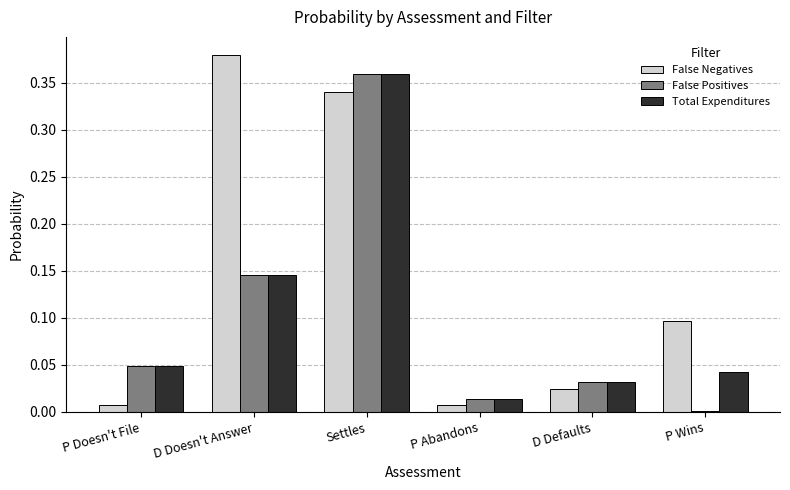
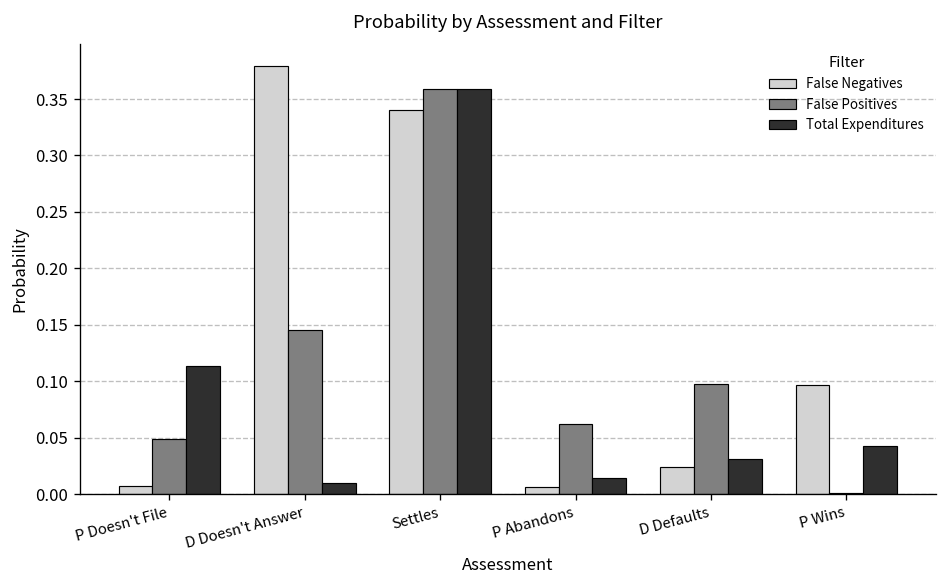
Total Expenditures, P Doesn't File: 0.05 -> 0.11
Total Expenditures, D Doesn't Answer: 0.15 -> 0.01
False Positives, P Abandons: 0.01 -> 0.06
False Positives, D Defaults: 0.03 -> 0.10
